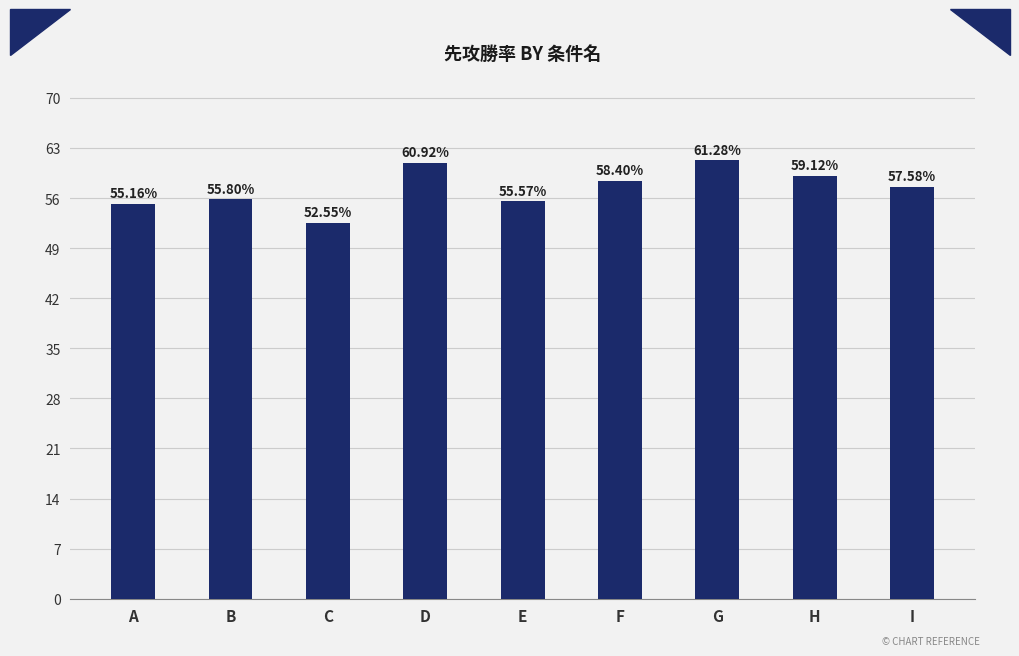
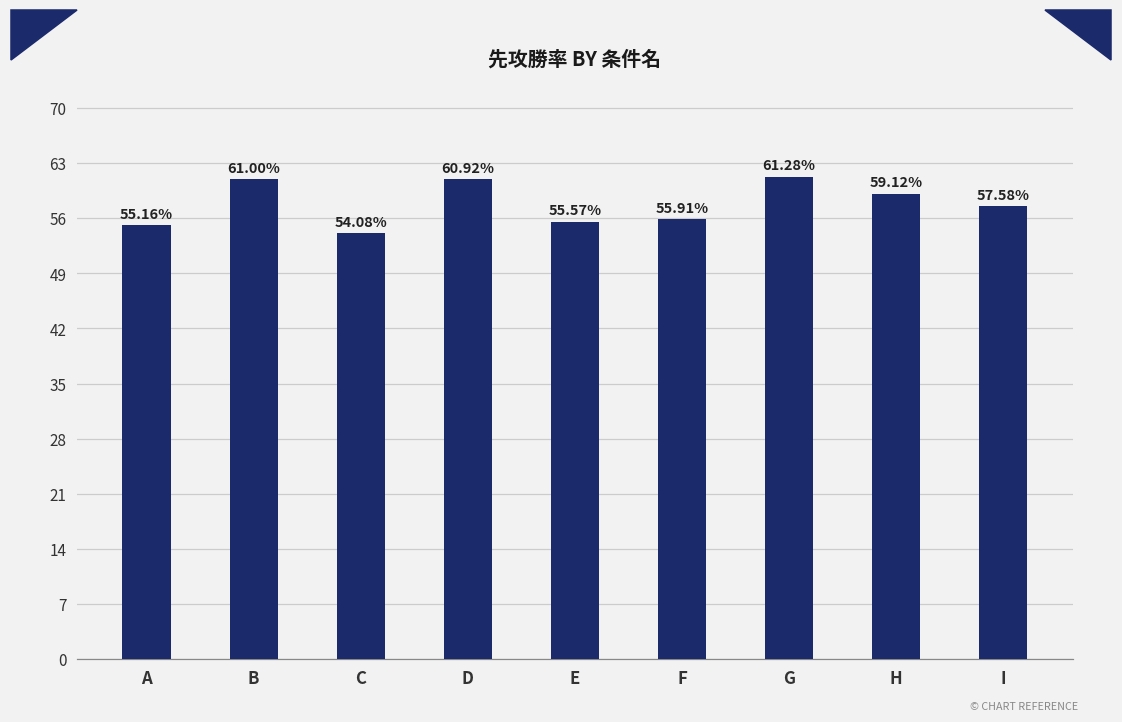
B: 55.80% -> 61.00%
C: 52.55% -> 54.08%
F: 58.40% -> 55.91%
